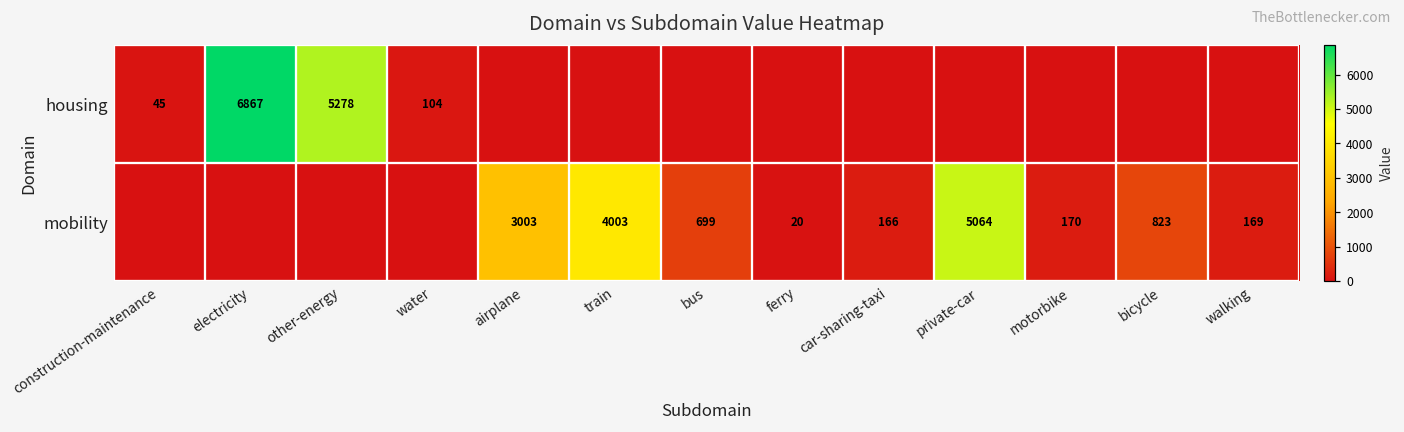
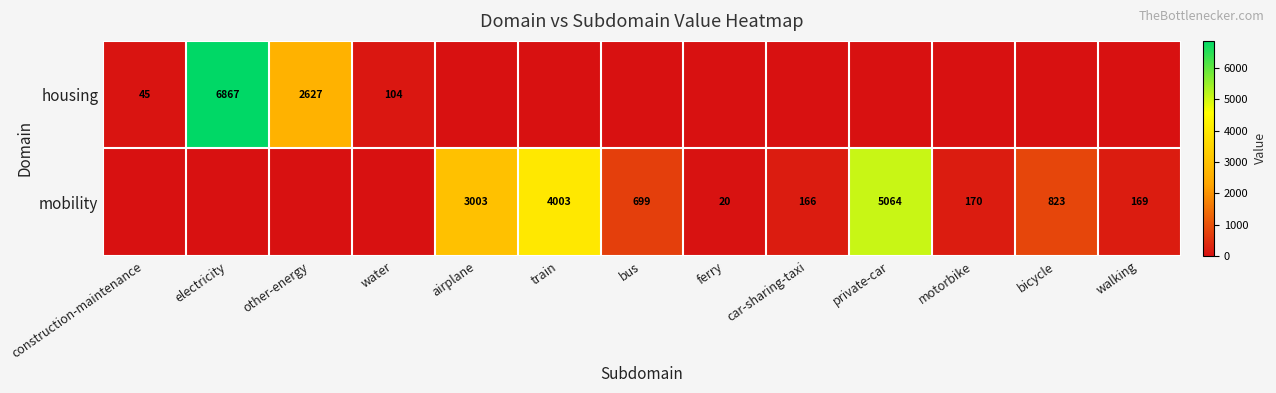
housing, other-energy: 5278 -> 2627
